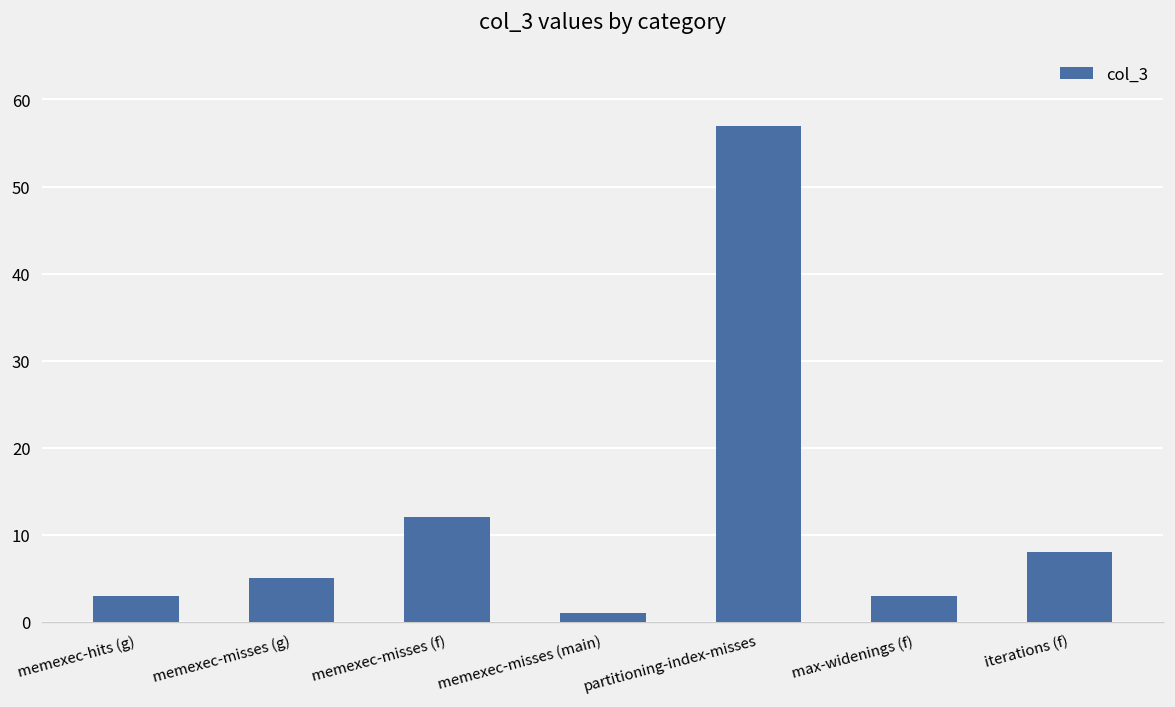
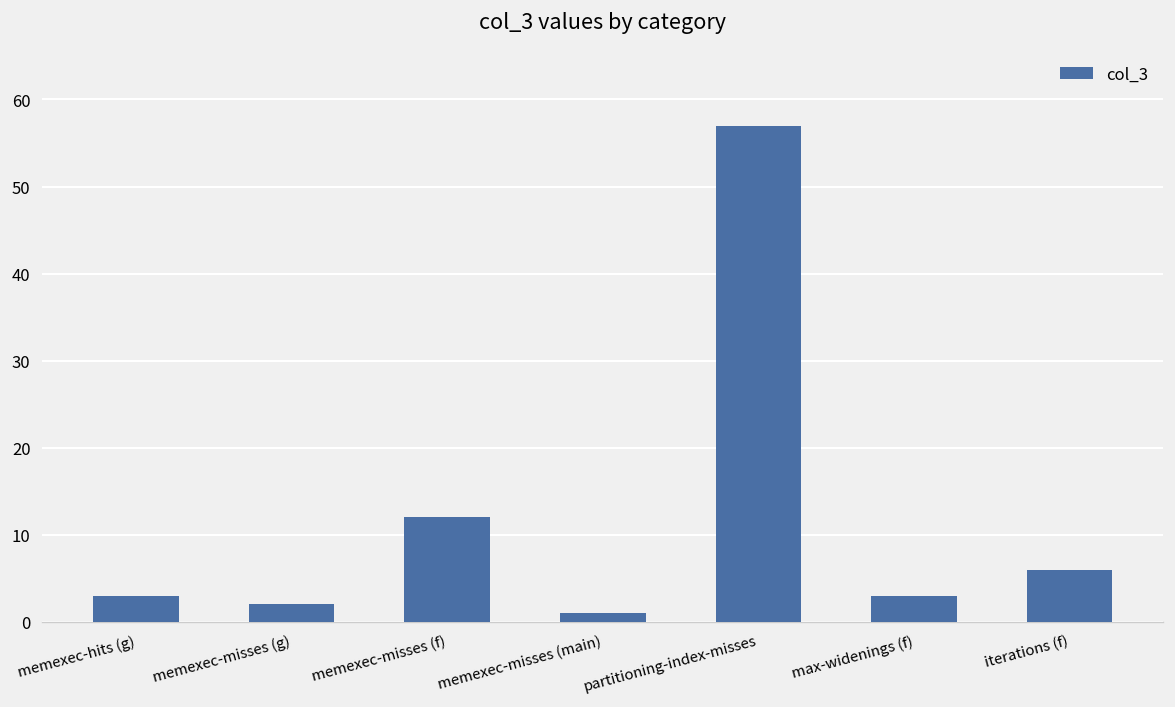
memexec-misses (g): 5 -> 2
iterations (f): 8 -> 6
